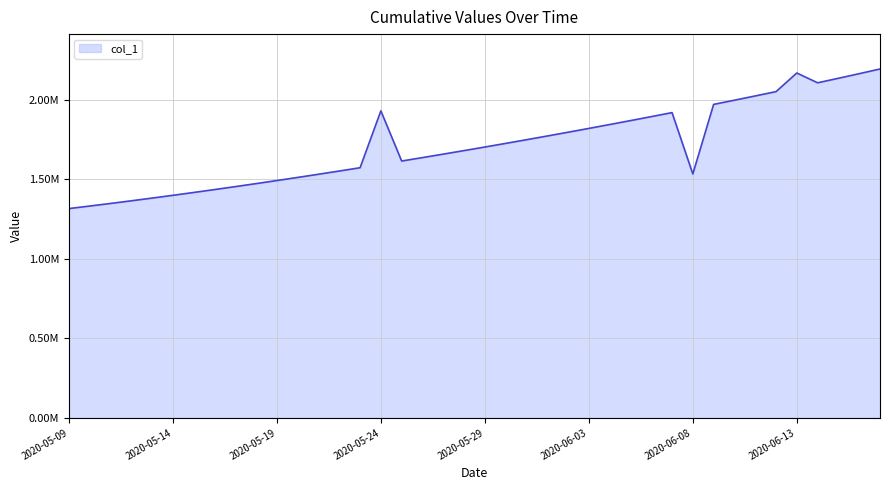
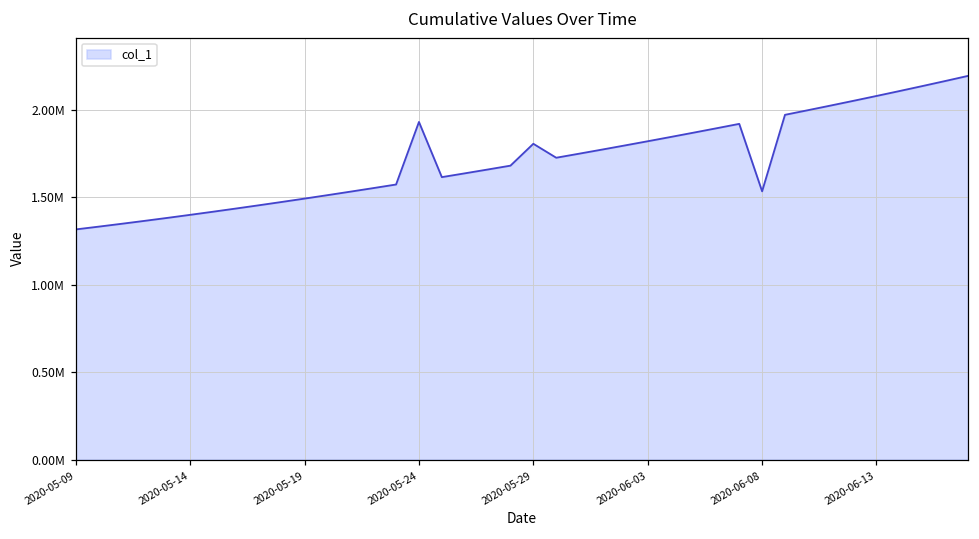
2020-05-29: 1700000 -> 1800000
2020-06-13: 2170000 -> 2080000
